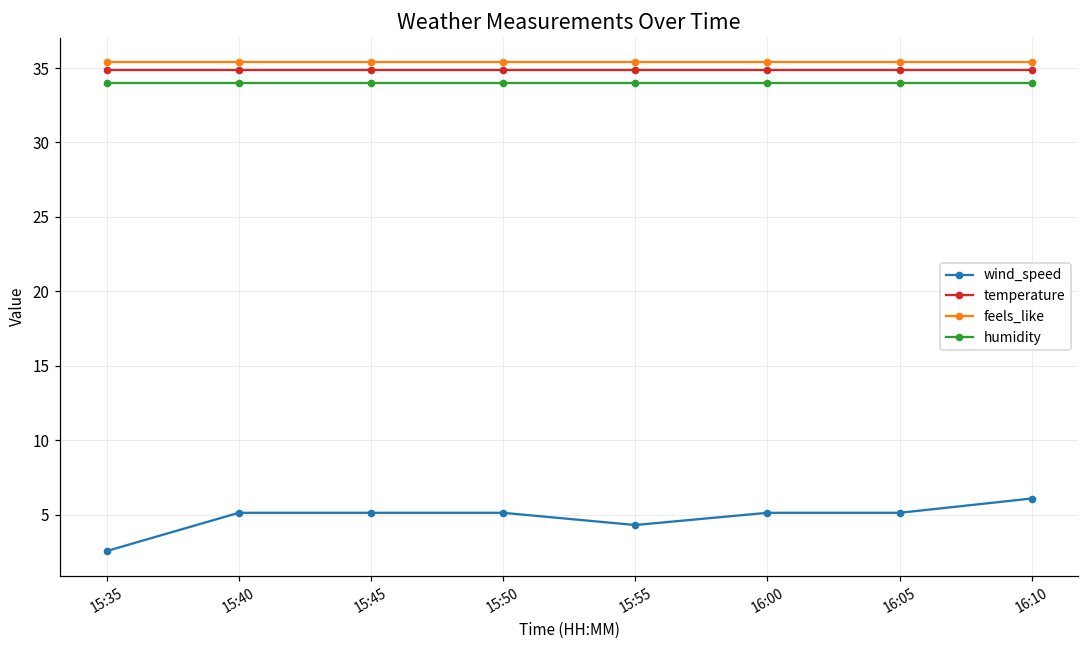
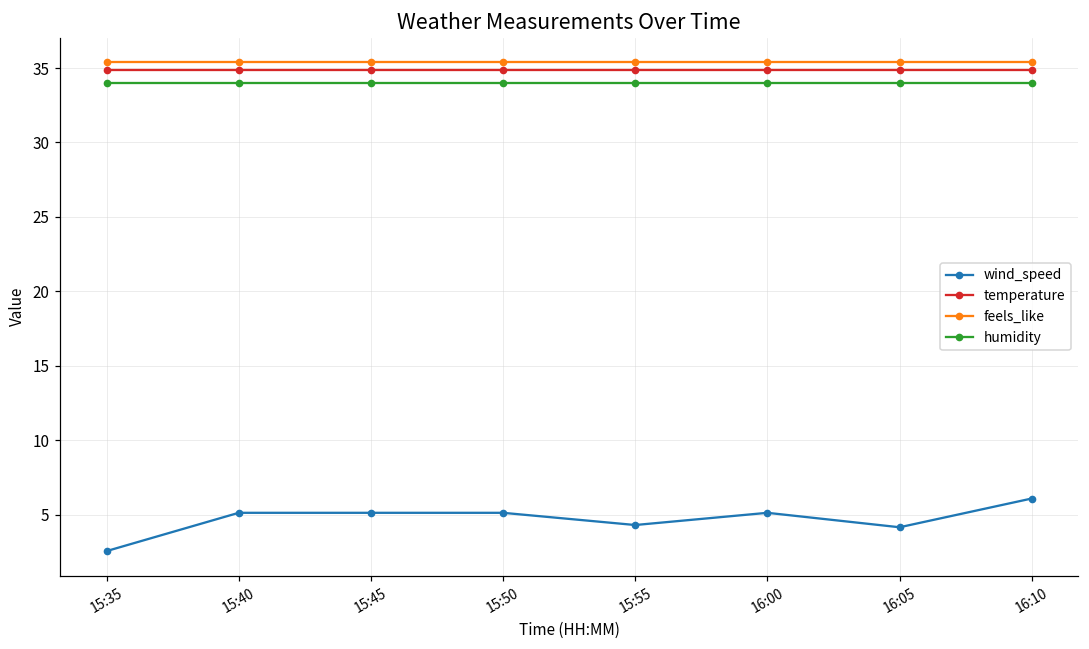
wind_speed, 16:05: 5.1 -> 4.2
